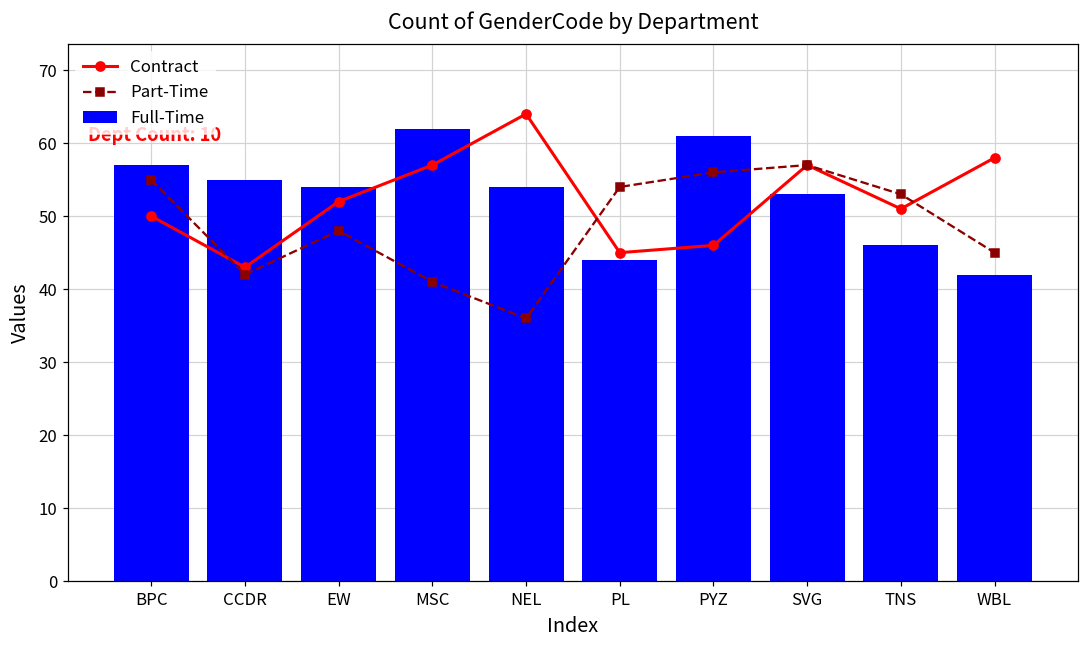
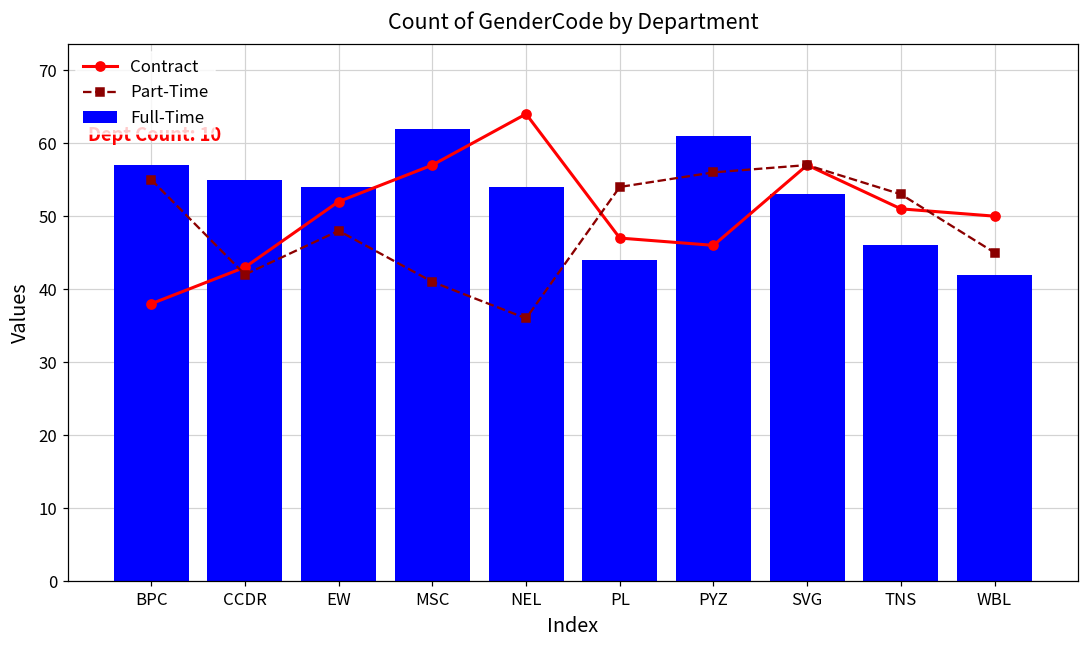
Contract, BPC: 50 -> 38
Contract, PL: 45 -> 47
Contract, WBL: 58 -> 50
